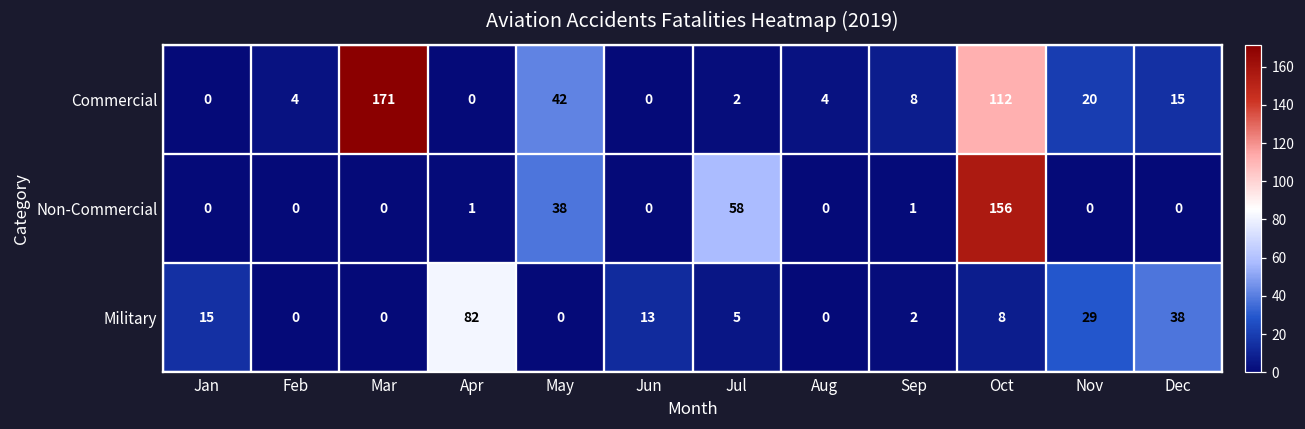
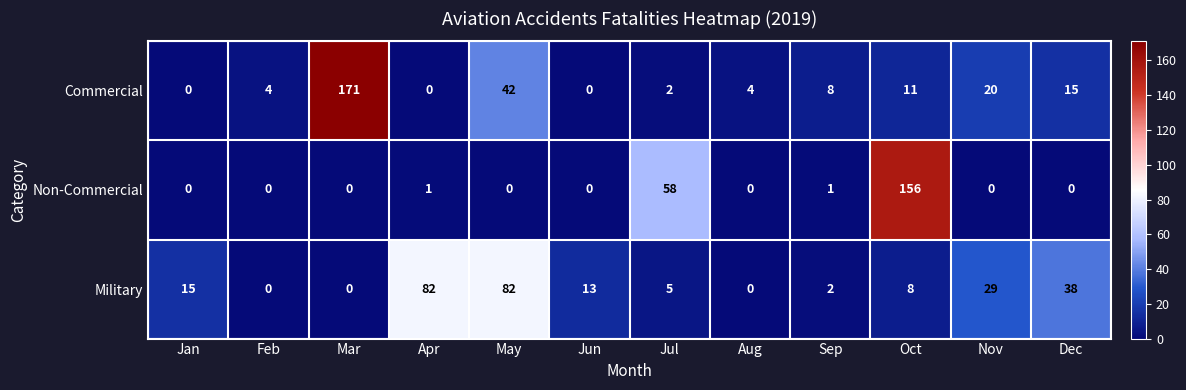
Commercial, Oct: 112 -> 11
Non-Commercial, May: 38 -> 0
Military, May: 0 -> 82
